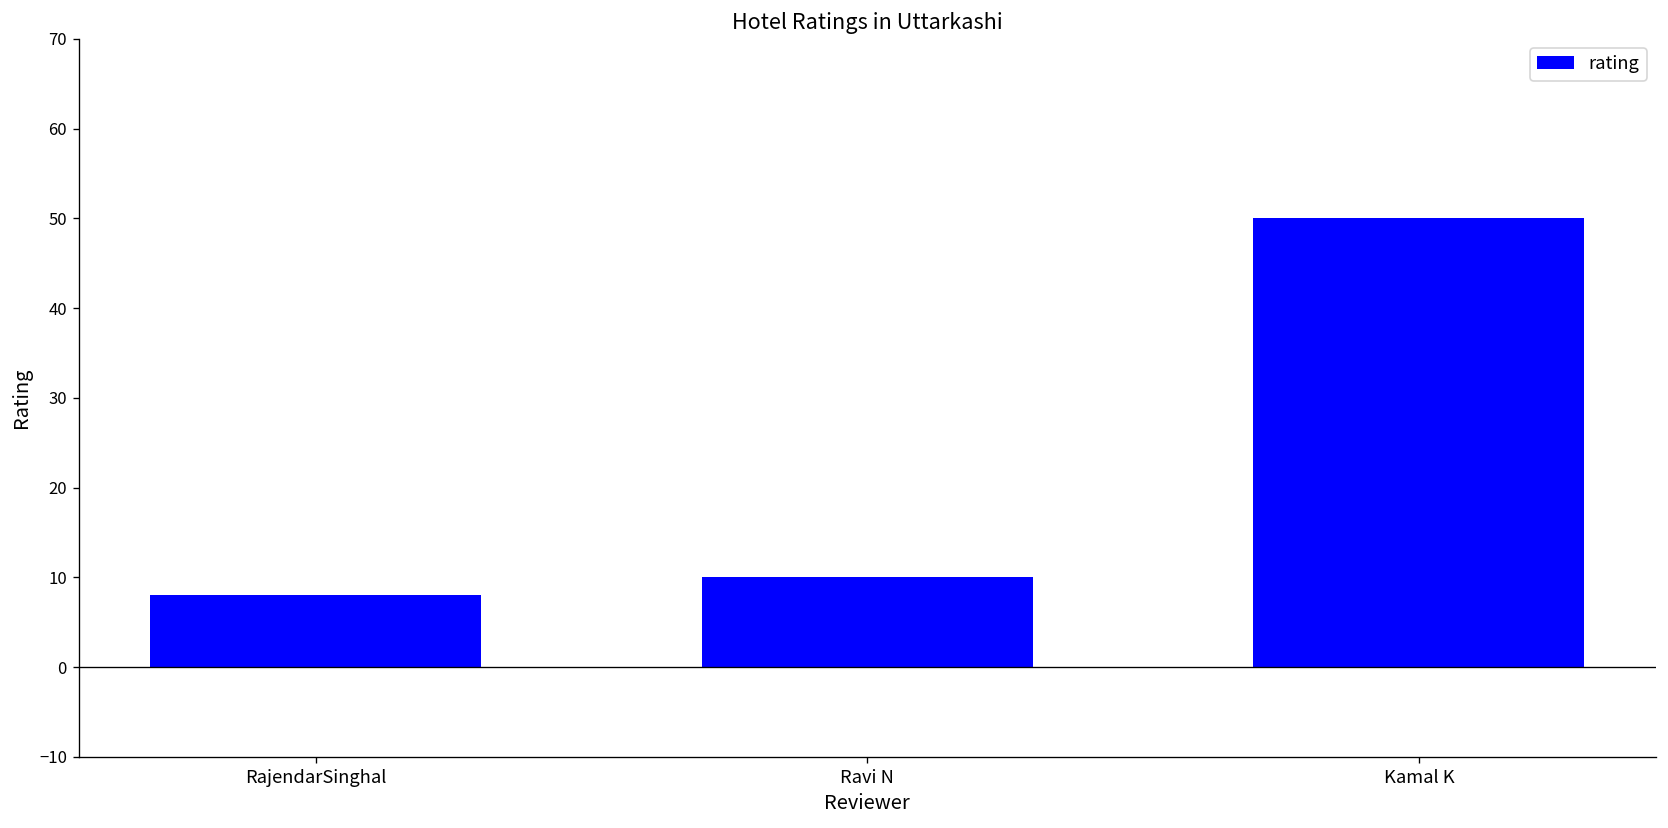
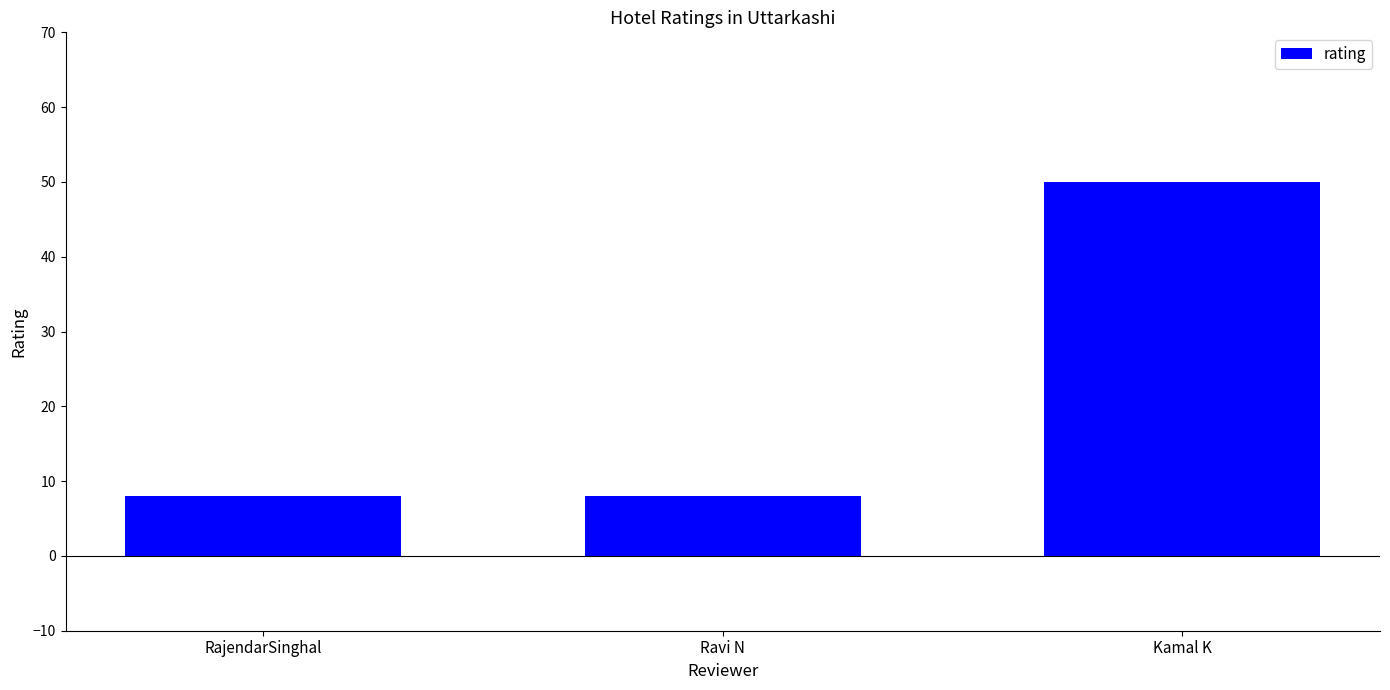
Ravi N: 10 -> 8
